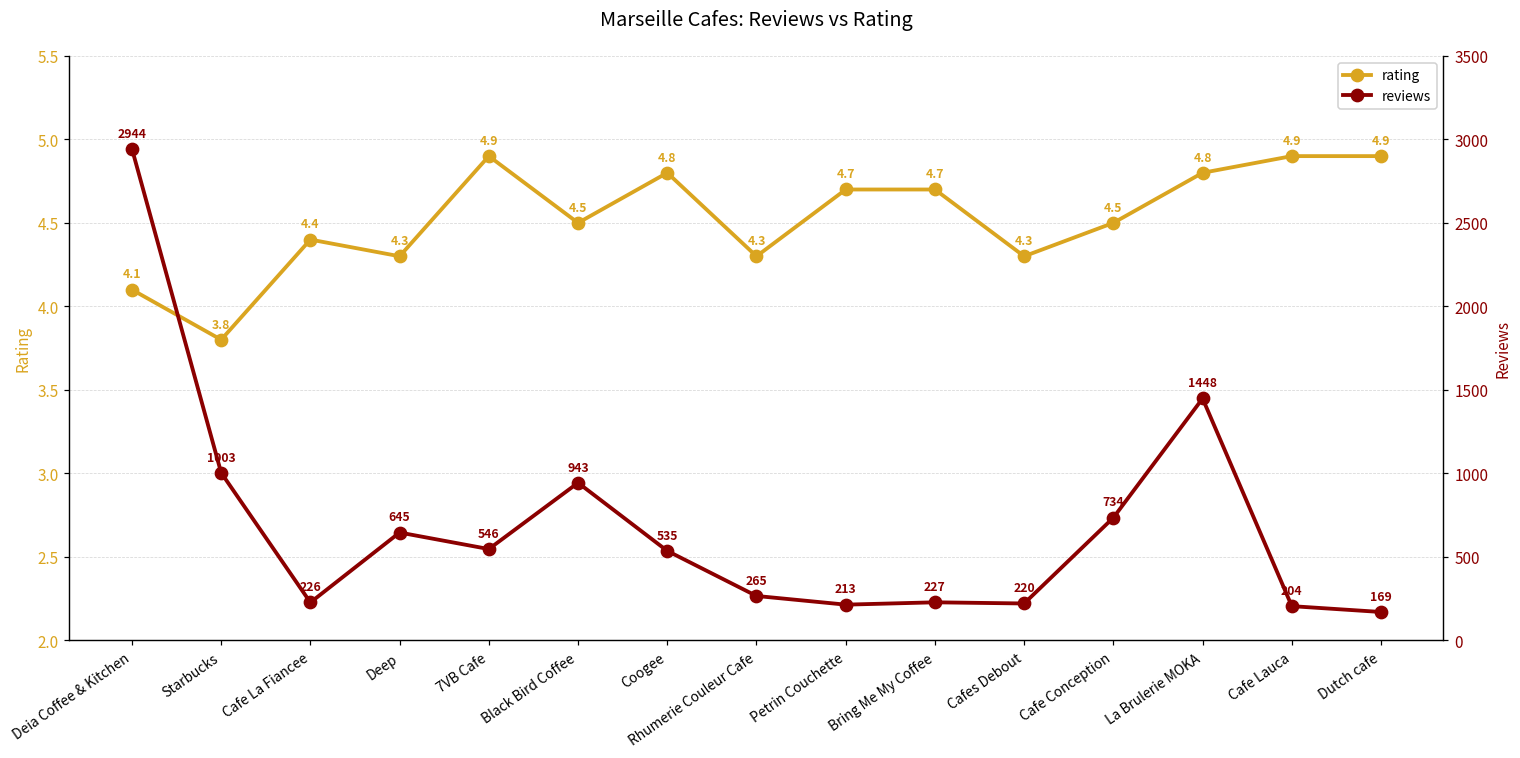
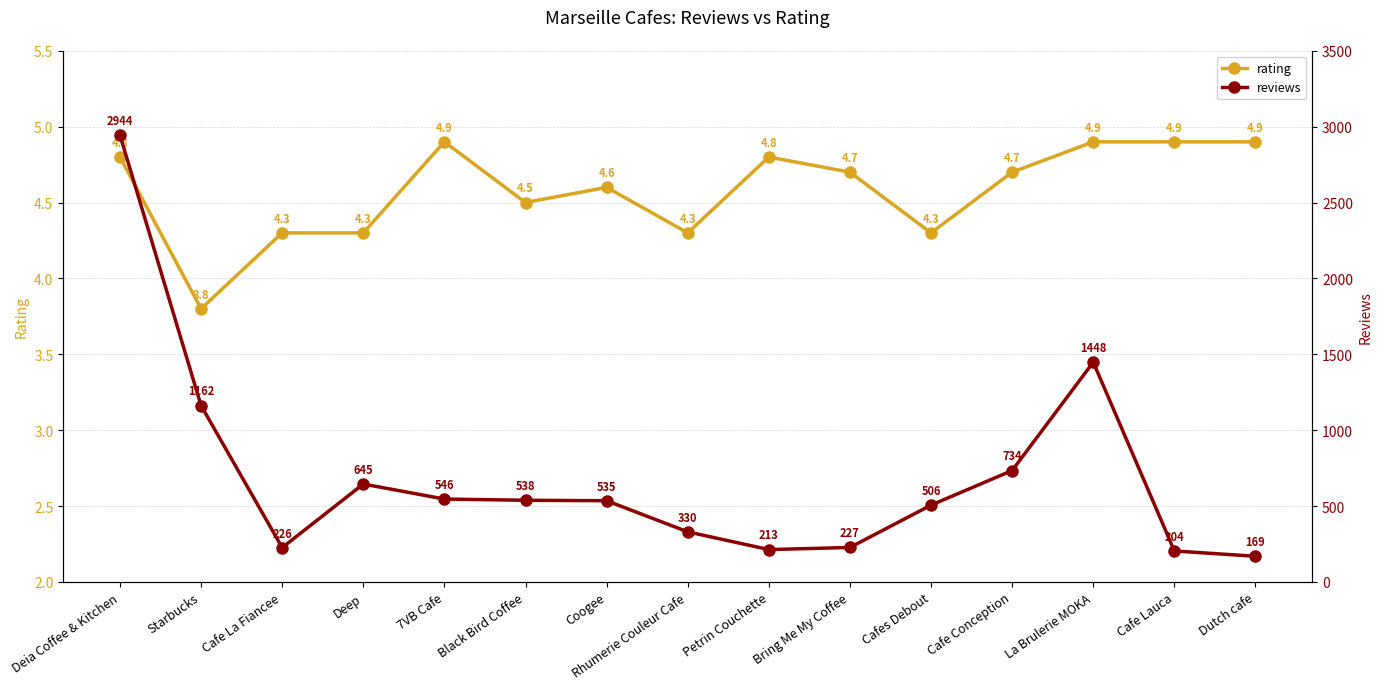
rating, Deia Coffee & Kitchen: 4.1 -> 4.8
rating, Cafe La Fiancee: 4.4 -> 4.3
rating, Coogee: 4.8 -> 4.6
rating, Petrin Couchette: 4.7 -> 4.8
rating, Cafe Conception: 4.5 -> 4.7
rating, La Brulerie MOKA: 4.8 -> 4.9
reviews, Starbucks: 1003 -> 1162
reviews, Black Bird Coffee: 943 -> 538
reviews, Rhumerie Couleur Cafe: 265 -> 330
reviews, Cafes Debout: 220 -> 506
